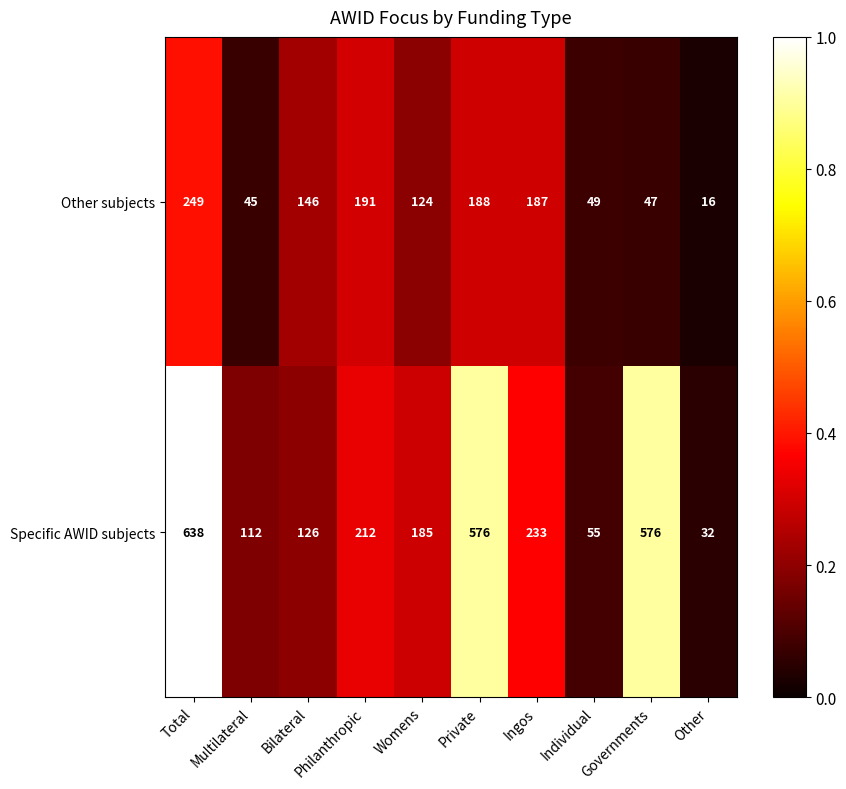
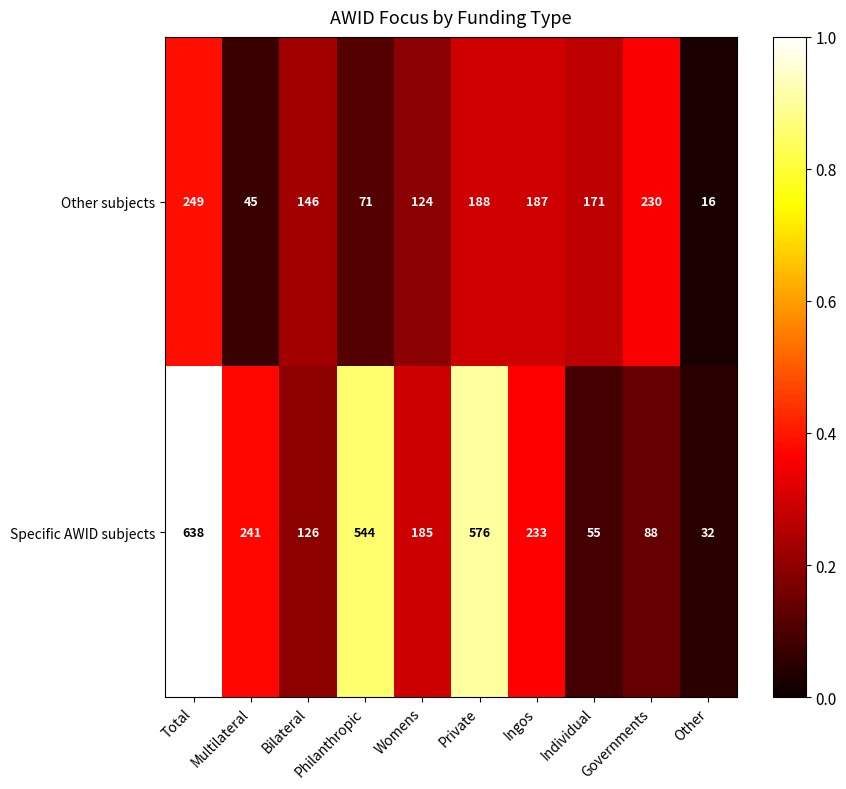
Other subjects, Philanthropic: 191 -> 71
Other subjects, Individual: 49 -> 171
Other subjects, Governments: 47 -> 230
Specific AWID subjects, Multilateral: 112 -> 241
Specific AWID subjects, Philanthropic: 212 -> 544
Specific AWID subjects, Governments: 576 -> 88
